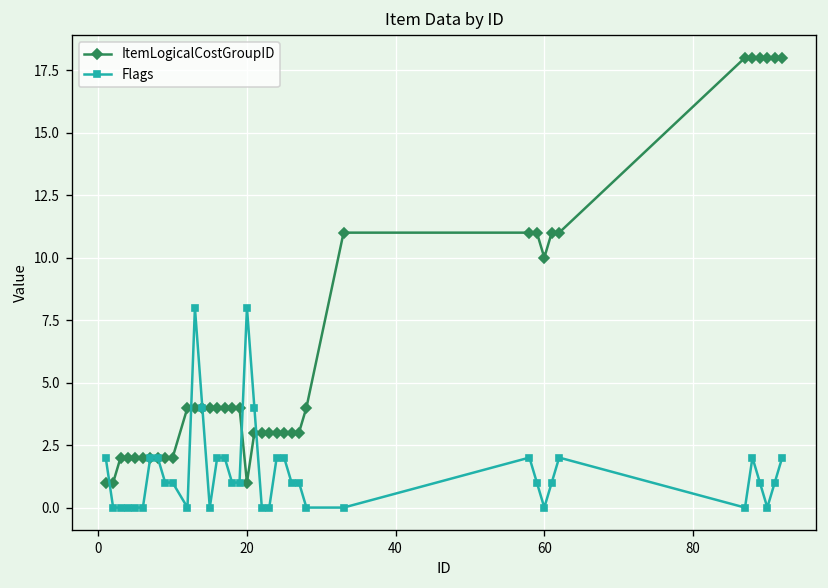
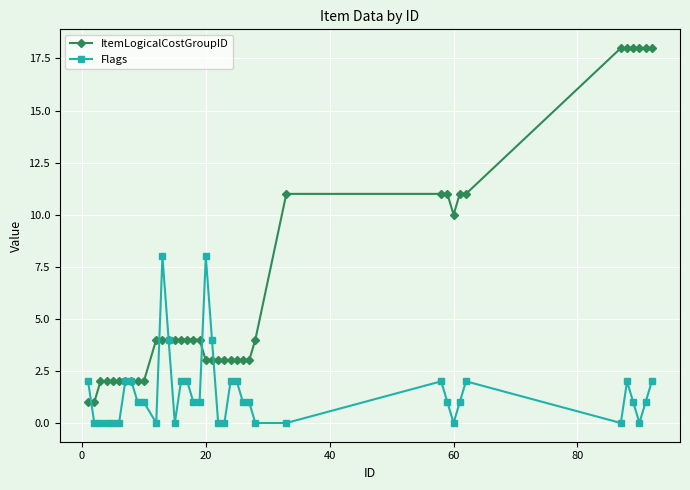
ItemLogicalCostGroupID, 20: 1 -> 3
